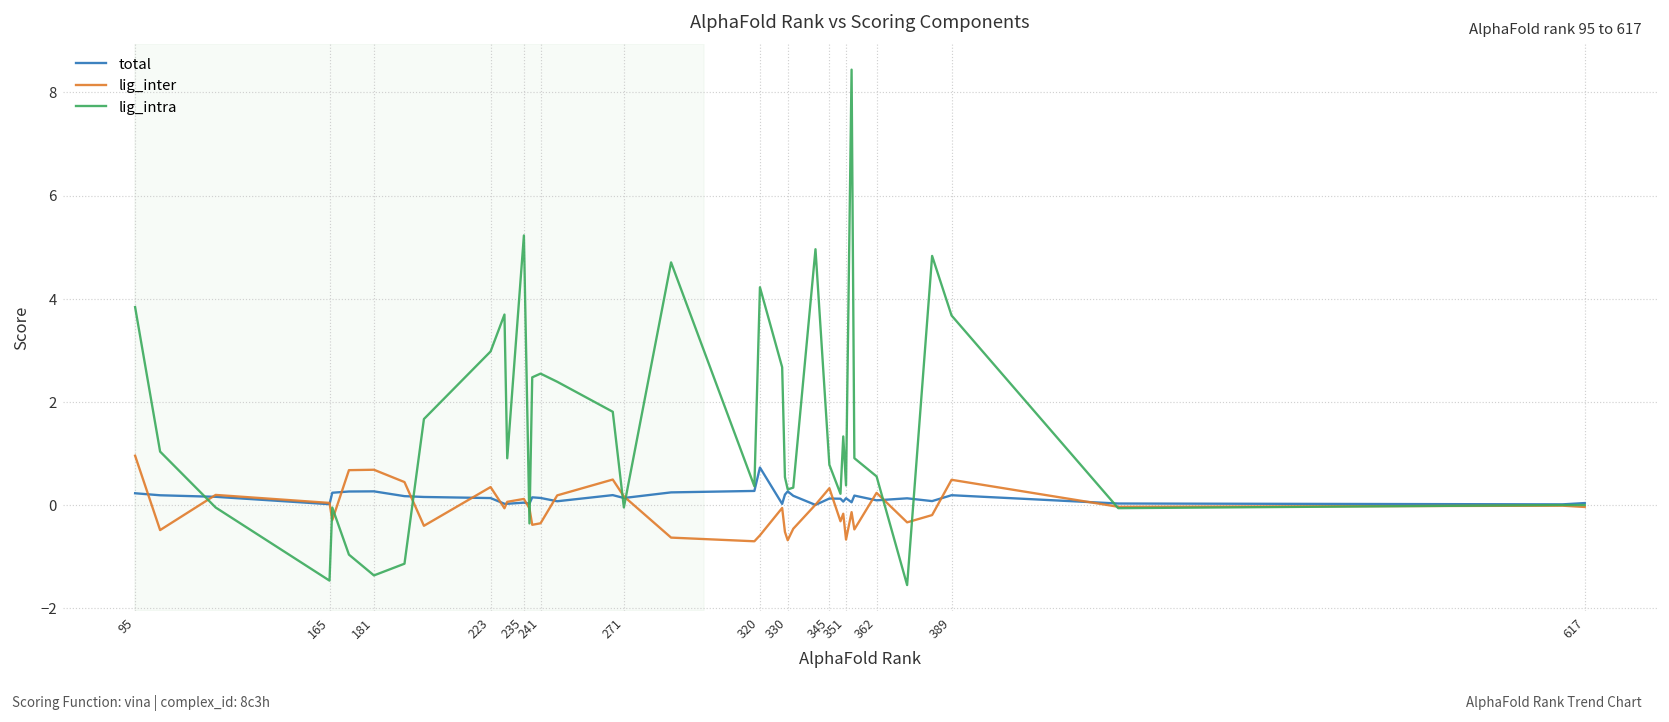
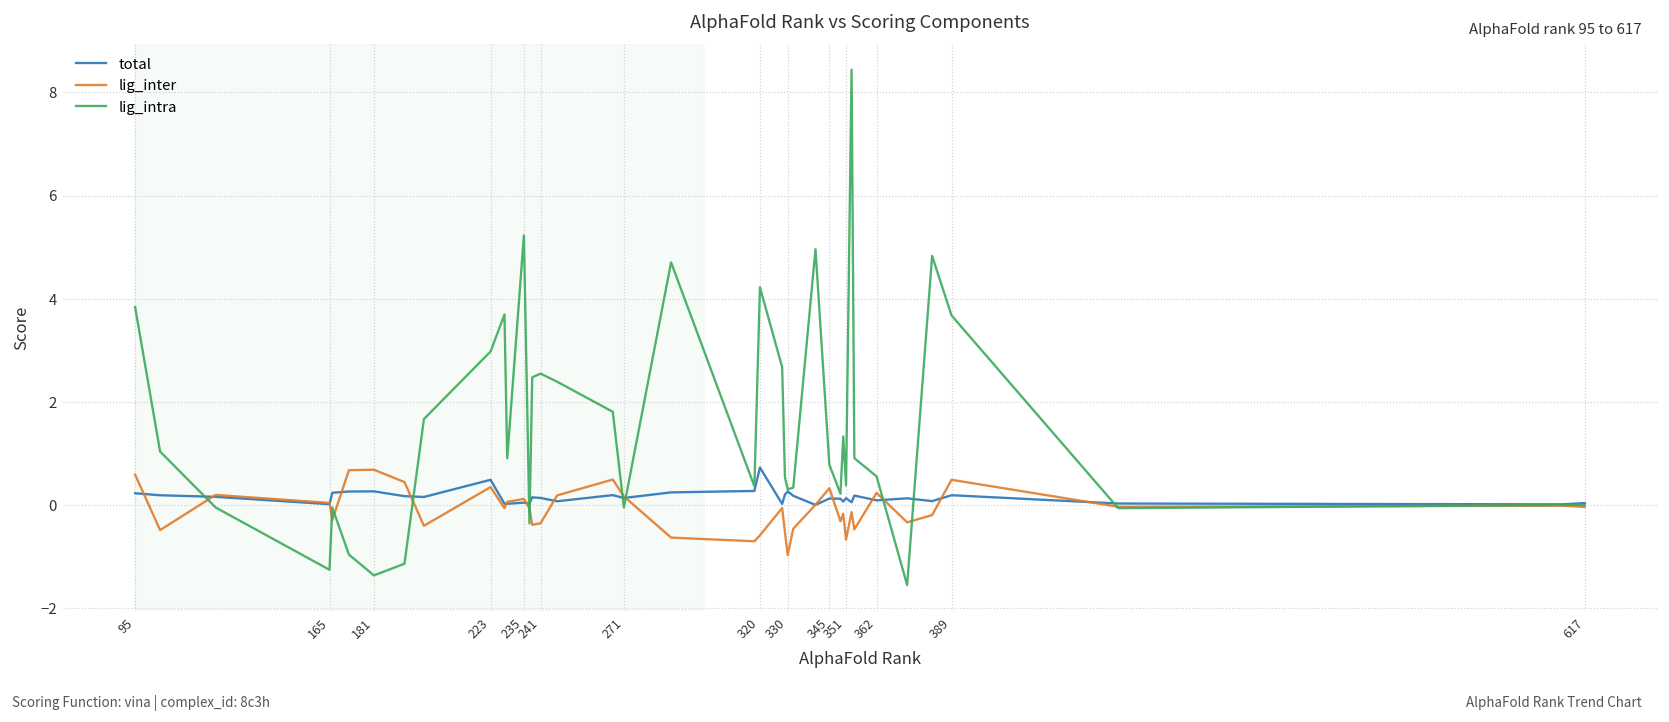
lig_inter, 95: 1.0 -> 0.6
lig_intra, 165: -1.5 -> -1.3
total, 223: 0.1 -> 0.5
lig_inter, 330: -0.7 -> -1.0
